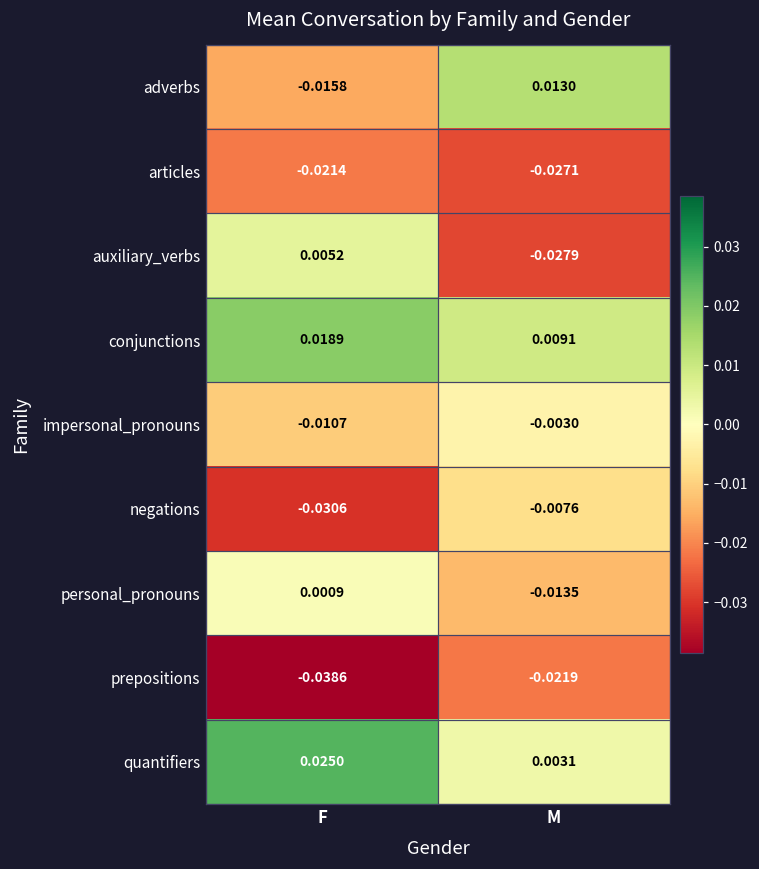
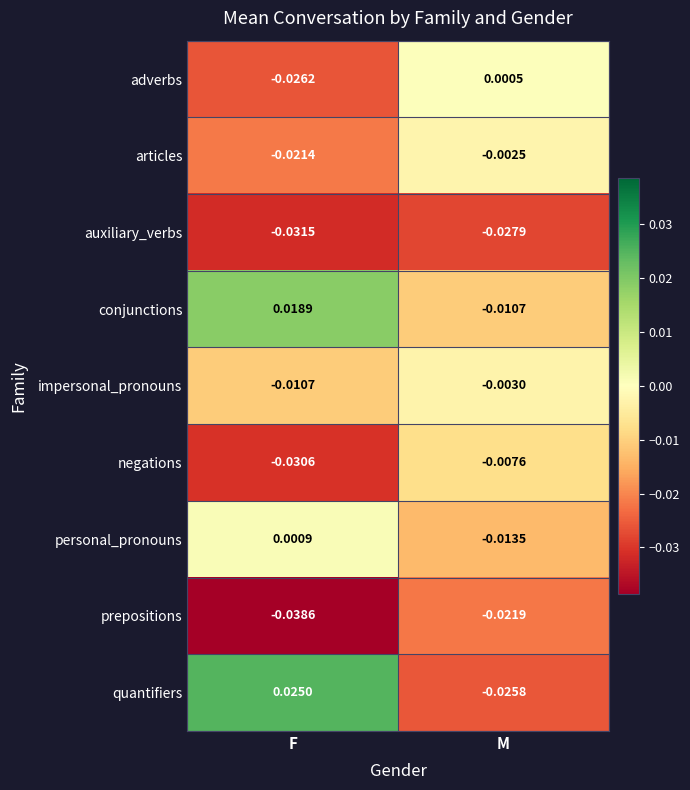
adverbs, F: -0.0158 -> -0.0262
adverbs, M: 0.0130 -> 0.0005
articles, M: -0.0271 -> -0.0025
auxiliary_verbs, F: 0.0052 -> -0.0315
conjunctions, M: 0.0091 -> -0.0107
quantifiers, M: 0.0031 -> -0.0258
